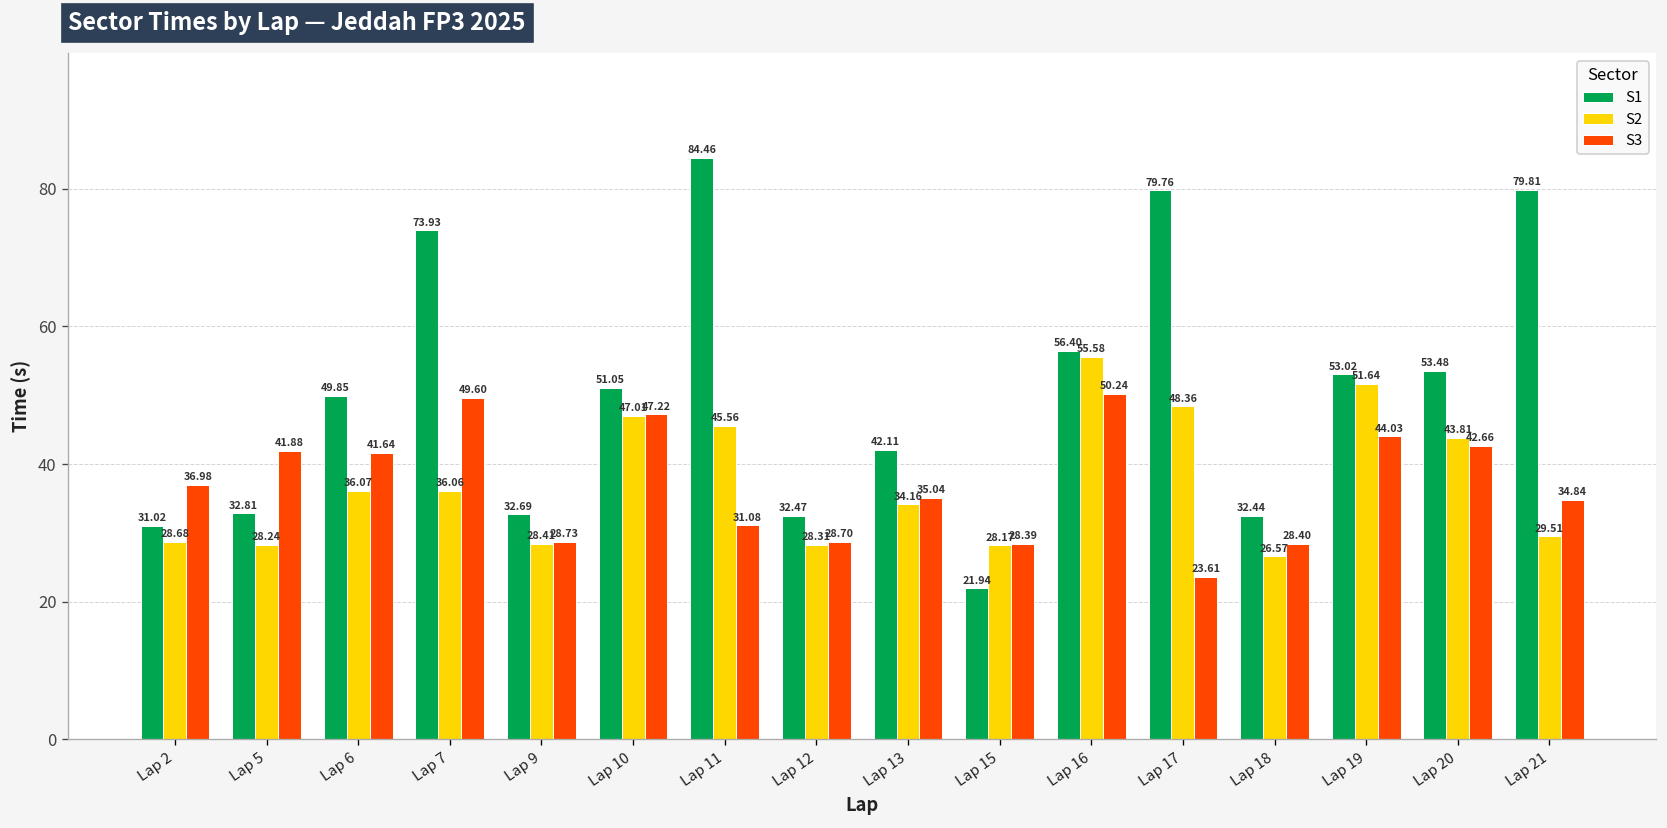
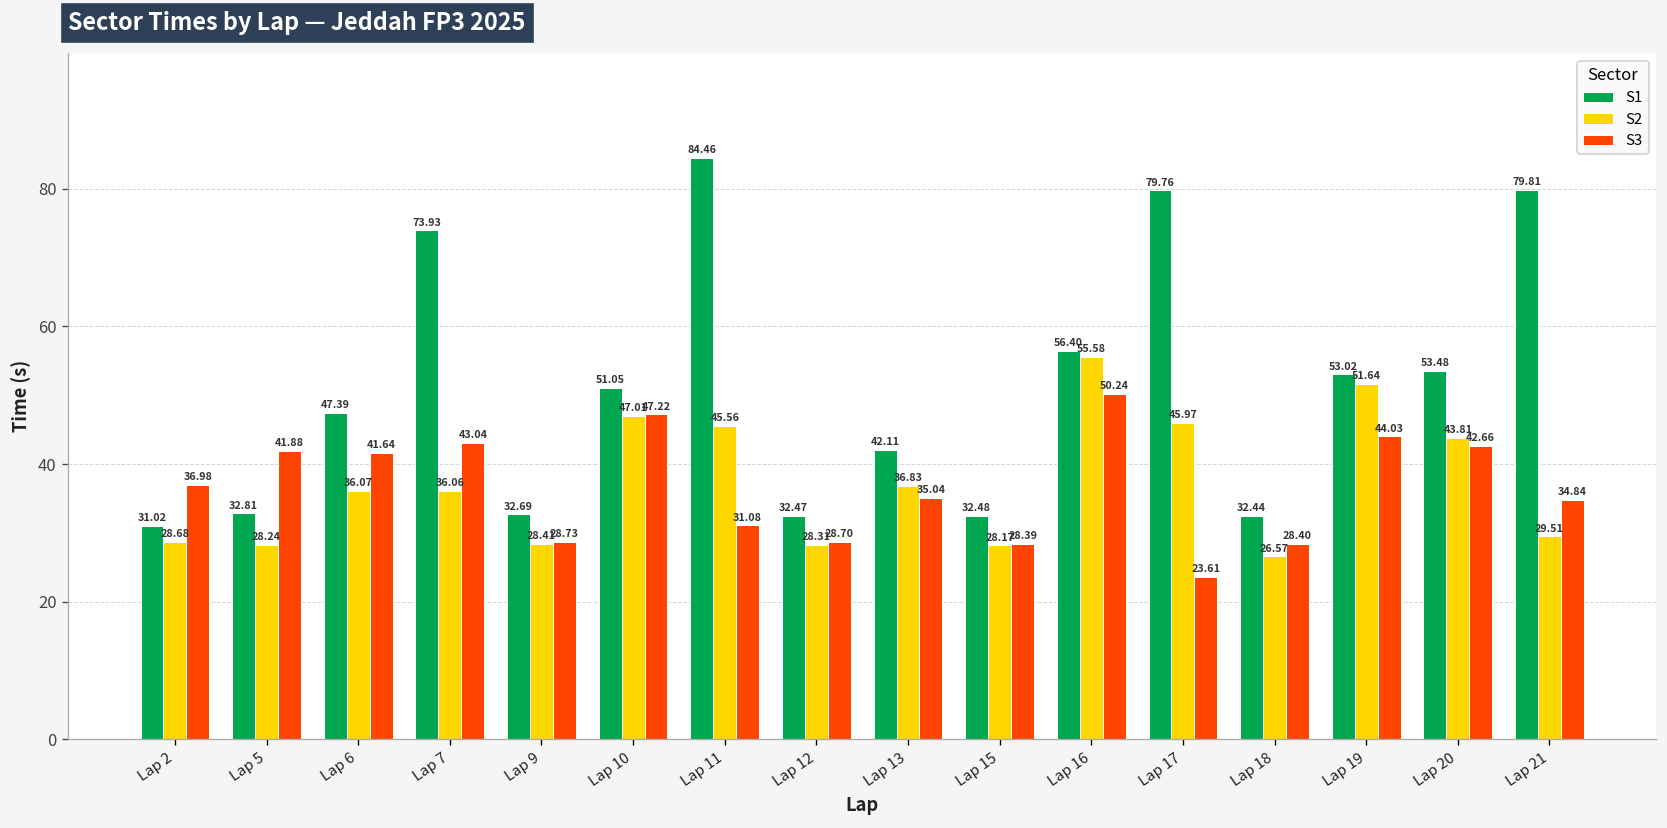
S1, Lap 6: 49.85 -> 47.39
S3, Lap 7: 49.60 -> 43.04
S2, Lap 13: 34.16 -> 36.83
S1, Lap 15: 21.94 -> 32.48
S2, Lap 17: 48.36 -> 45.97
